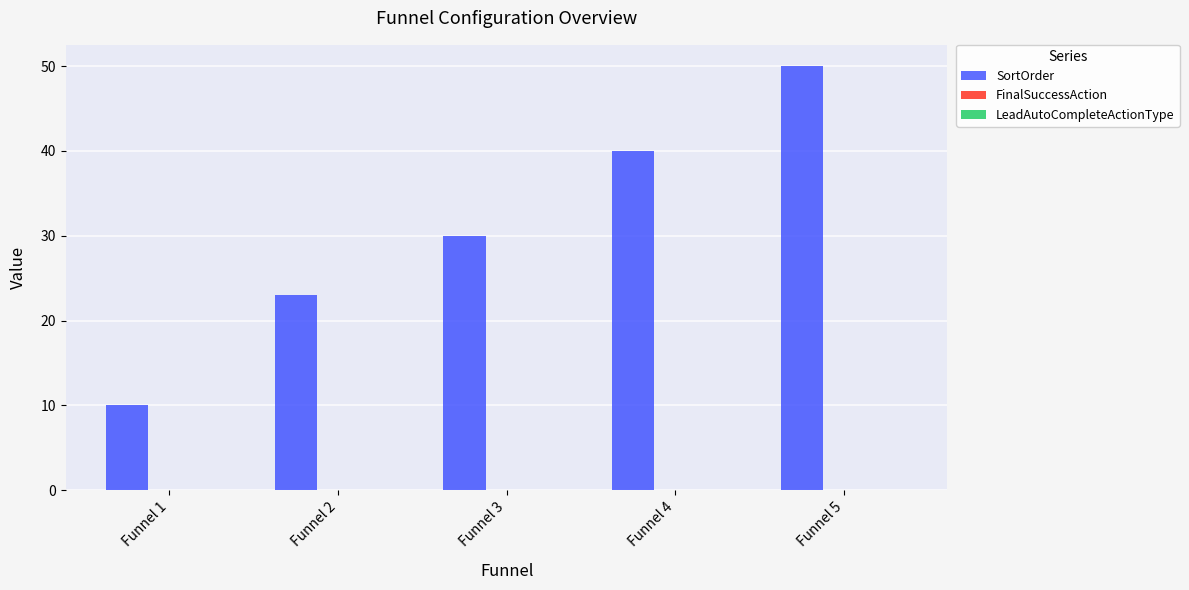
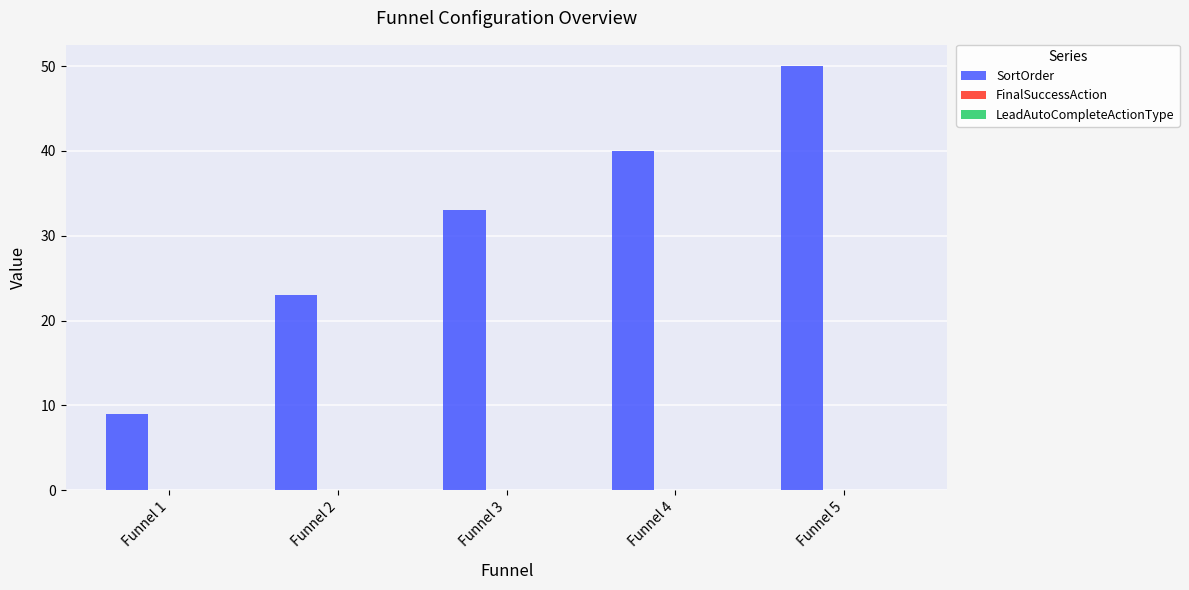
SortOrder, Funnel 1: 10 -> 9
SortOrder, Funnel 3: 30 -> 33
